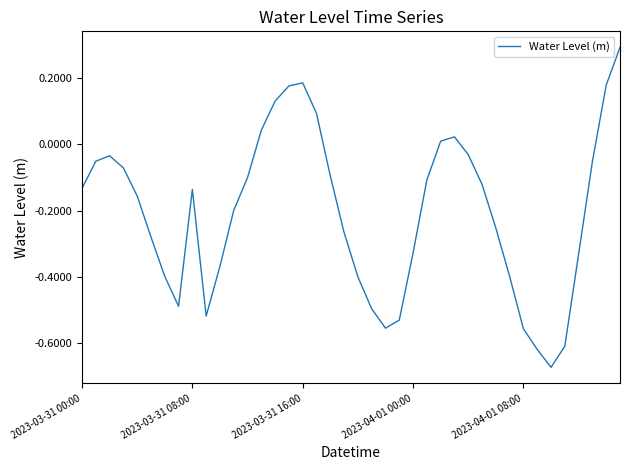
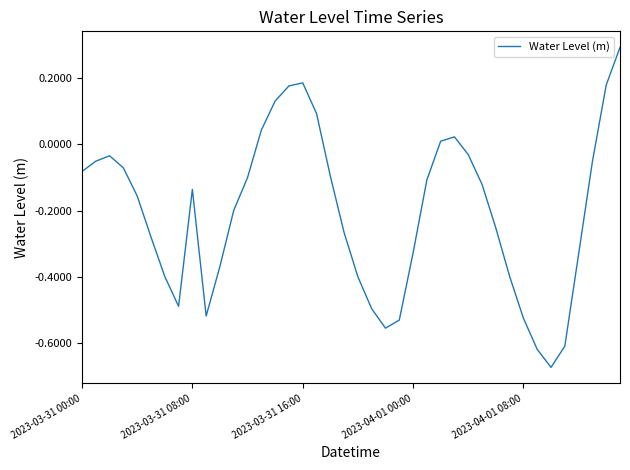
2023-03-31 00:00: -0.13 -> -0.08
2023-04-01 08:00: -0.56 -> -0.52
